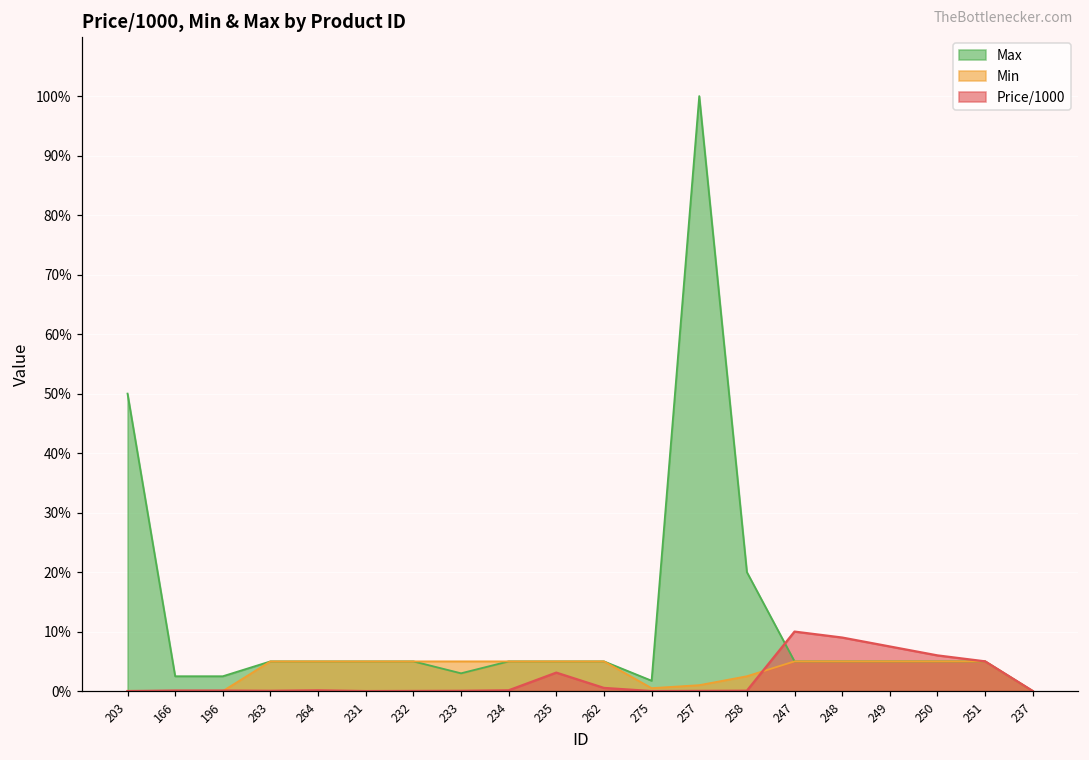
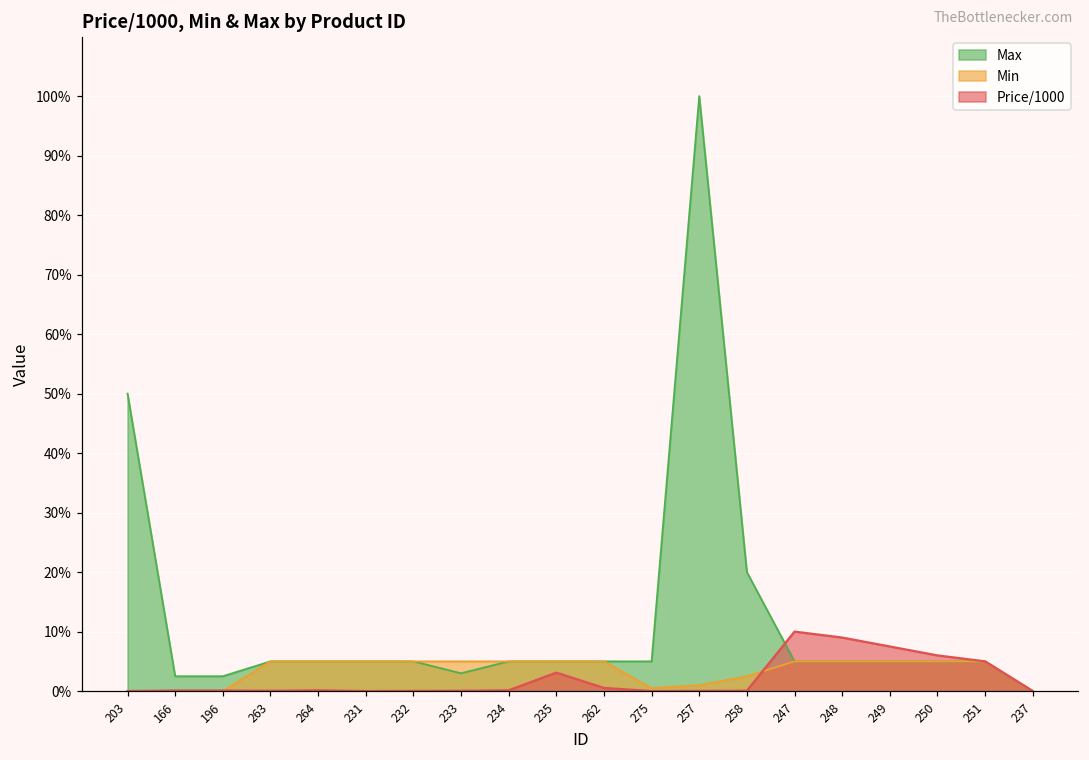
Max, 275: 2% -> 5%
